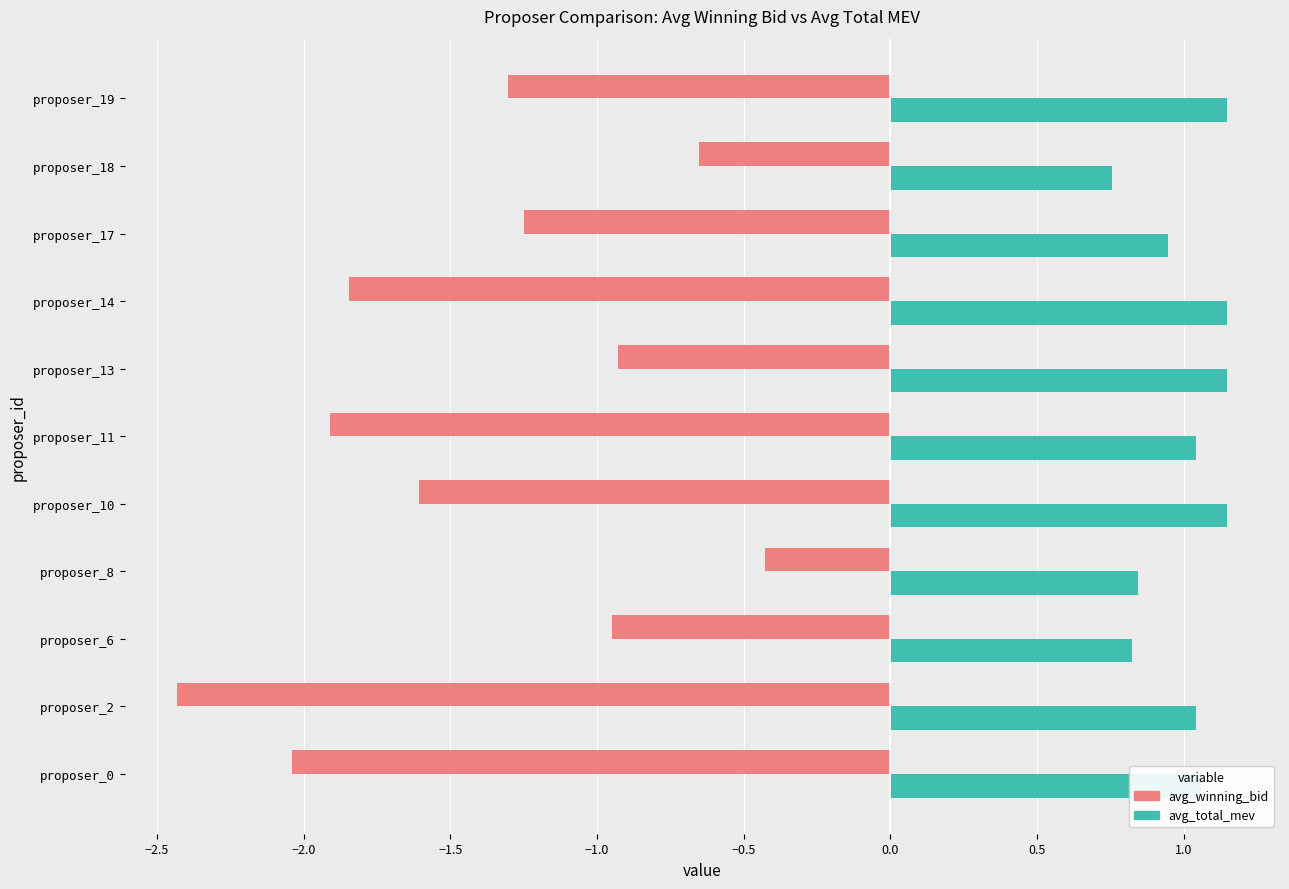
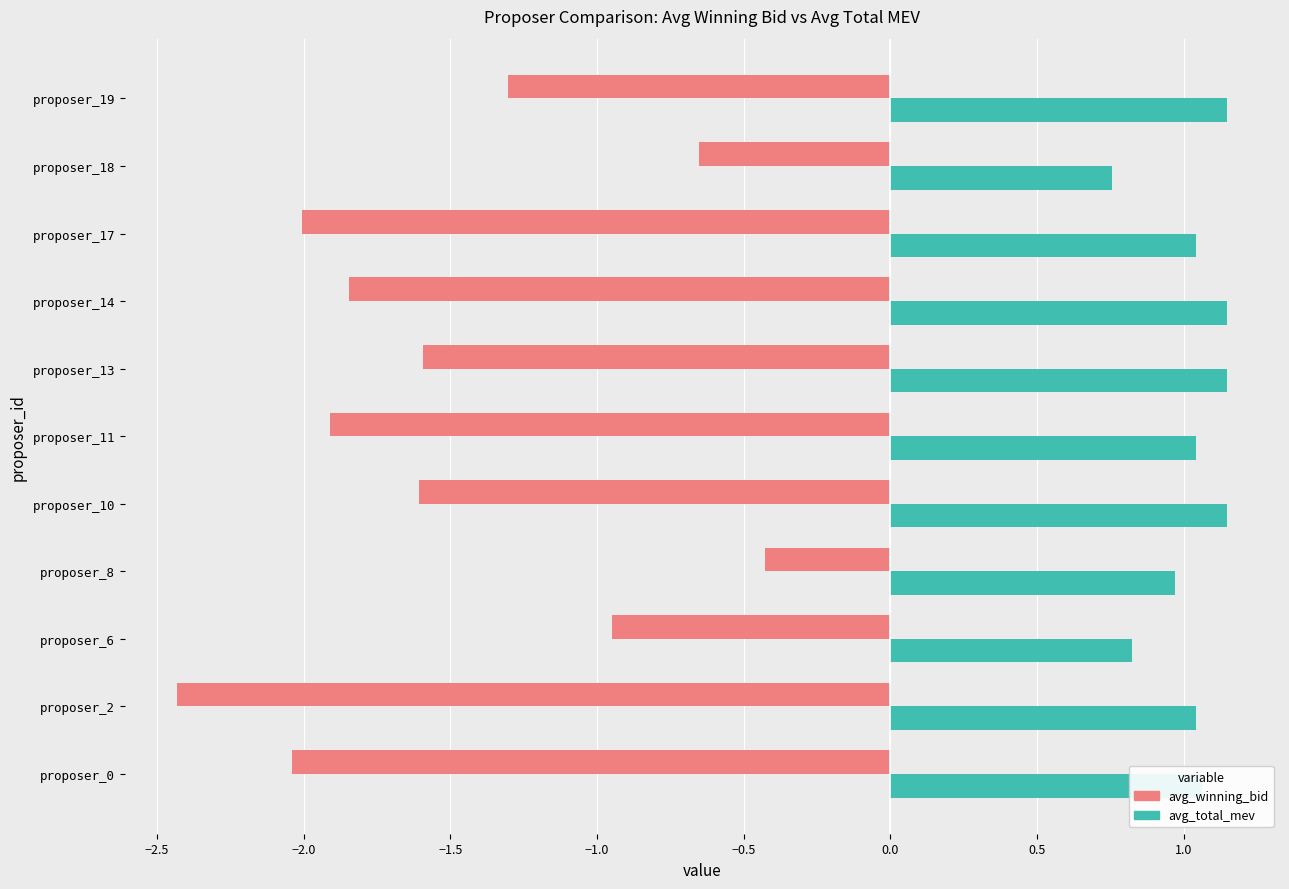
avg_winning_bid, proposer_17: -1.25 -> -2.00
avg_total_mev, proposer_17: 0.95 -> 1.04
avg_winning_bid, proposer_13: -0.93 -> -1.59
avg_total_mev, proposer_8: 0.84 -> 0.97
